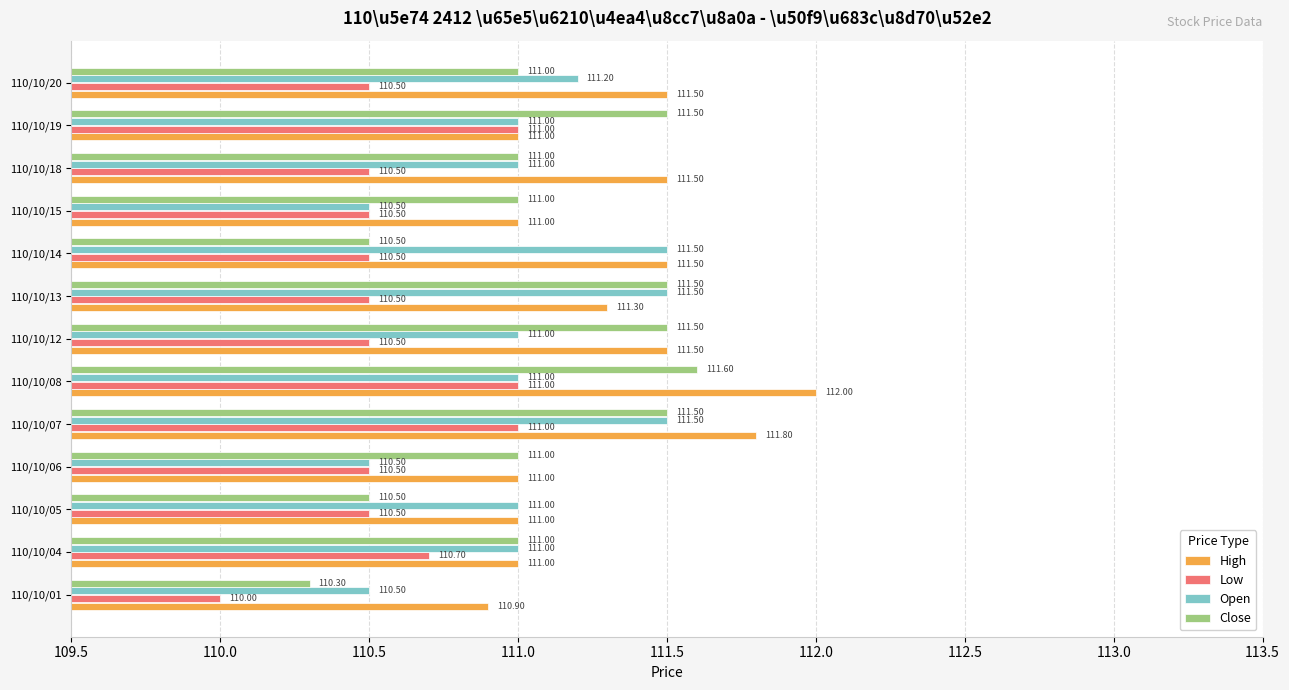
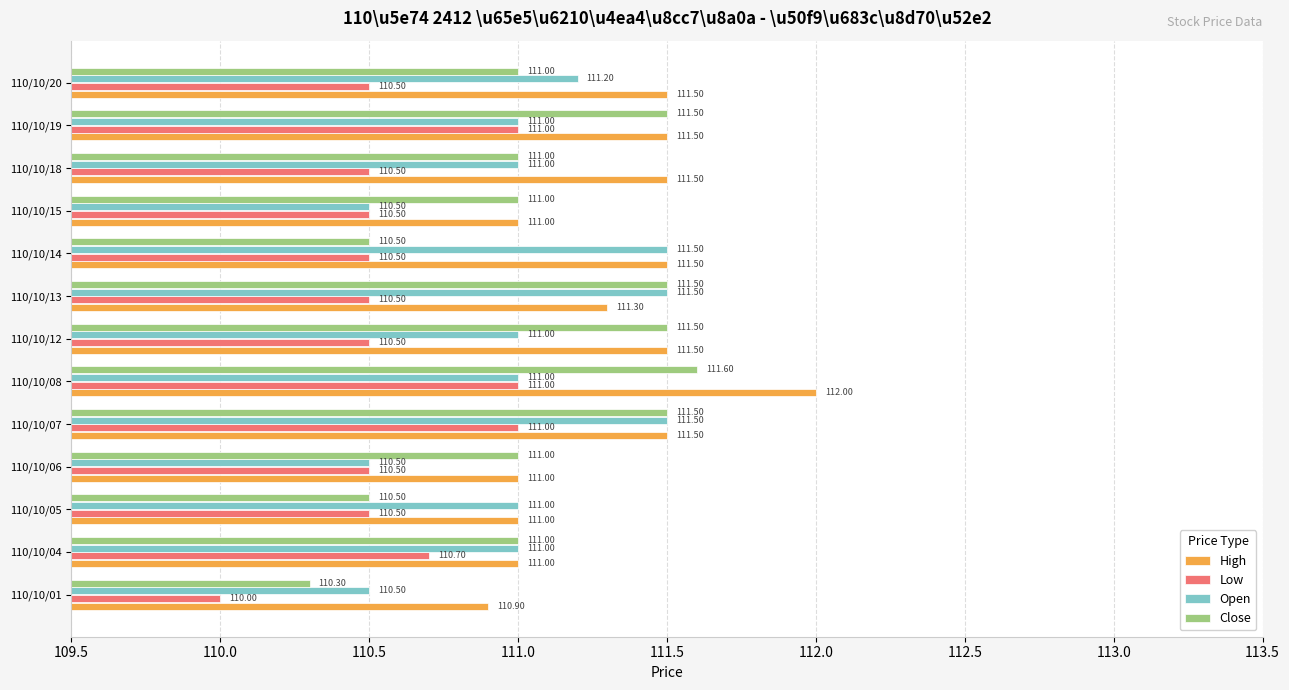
High, 110/10/19: 111.00 -> 111.50
High, 110/10/07: 111.80 -> 111.50
